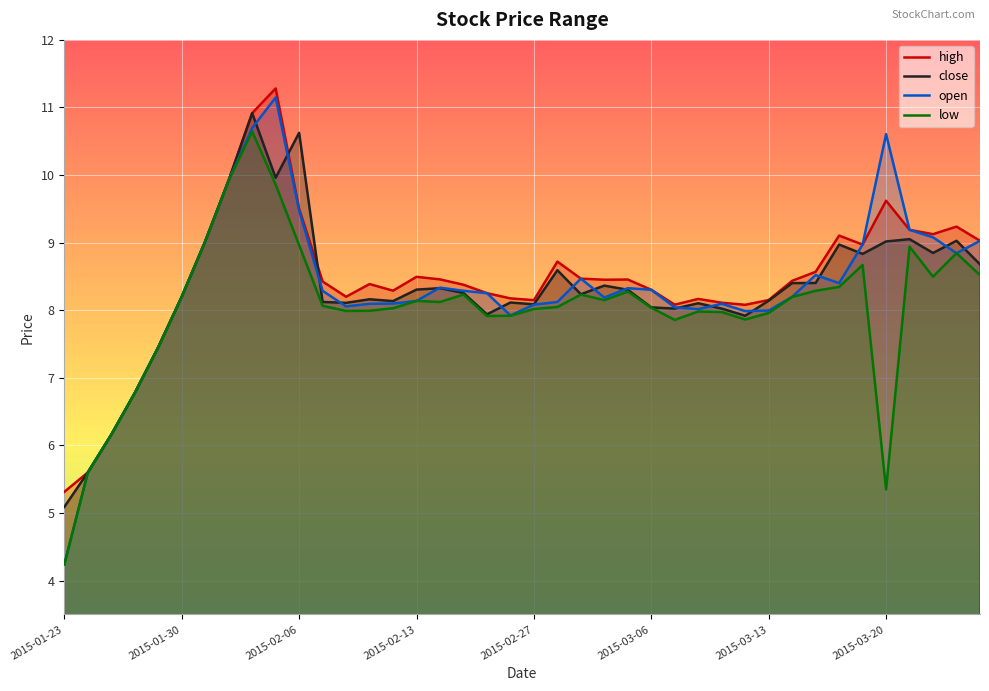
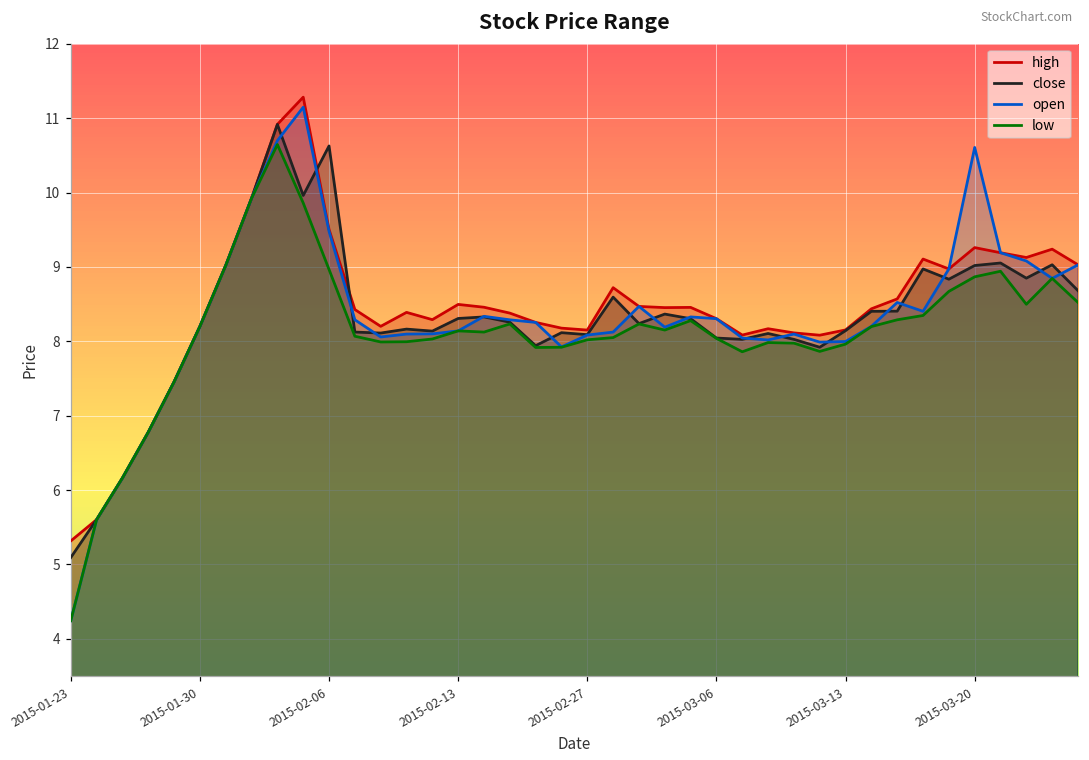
high, 2015-03-20: 9.6 -> 9.3
low, 2015-03-20: 5.4 -> 8.9
